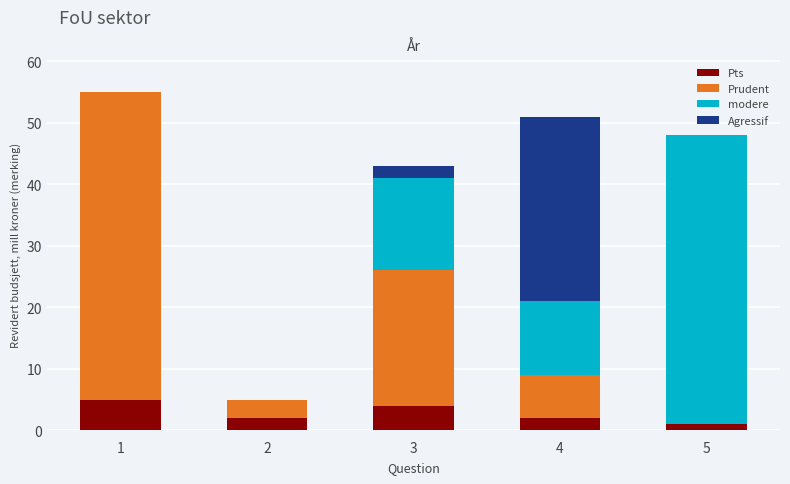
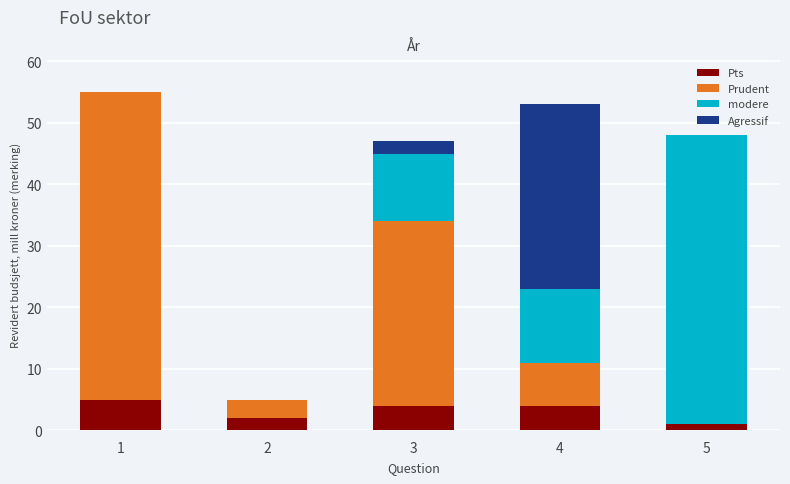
Prudent, 3: 22 -> 30
modere, 3: 15 -> 11
Pts, 4: 2 -> 4
